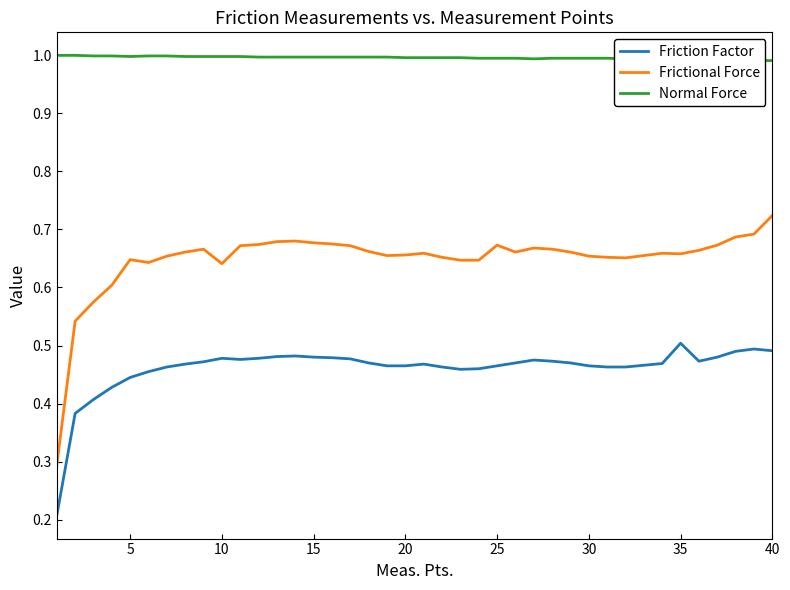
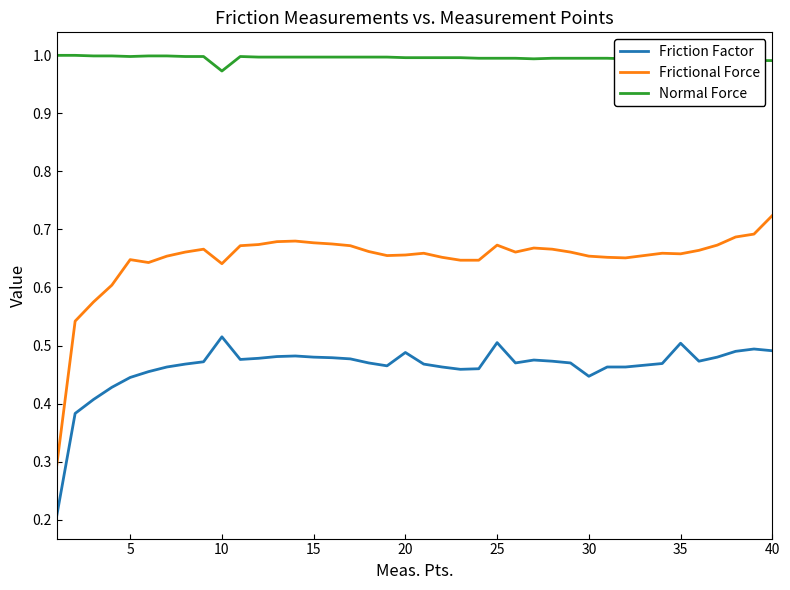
Friction Factor, 10: 0.48 -> 0.52
Normal Force, 10: 1.00 -> 0.97
Friction Factor, 20: 0.47 -> 0.49
Friction Factor, 25: 0.47 -> 0.51
Friction Factor, 30: 0.47 -> 0.45
